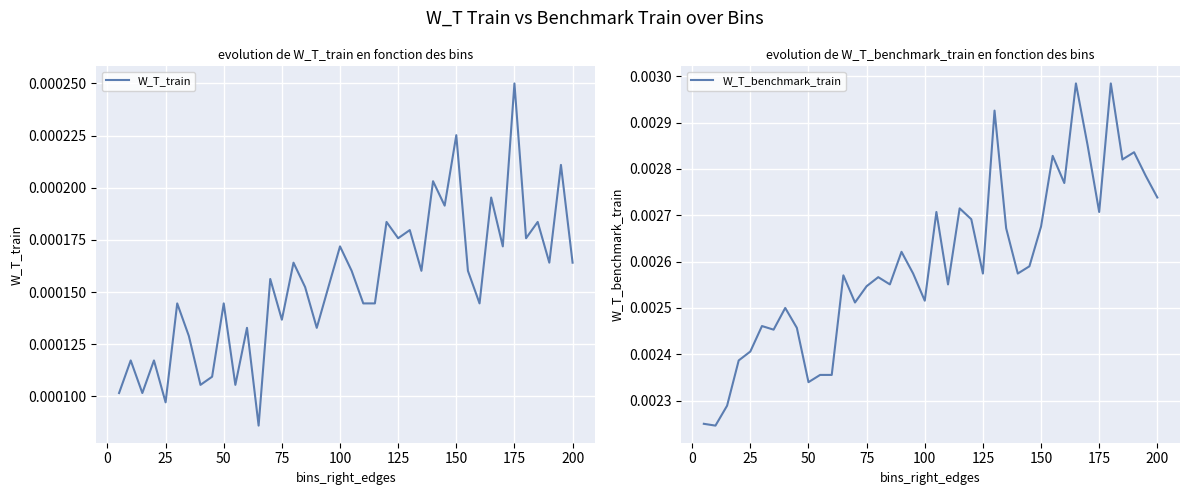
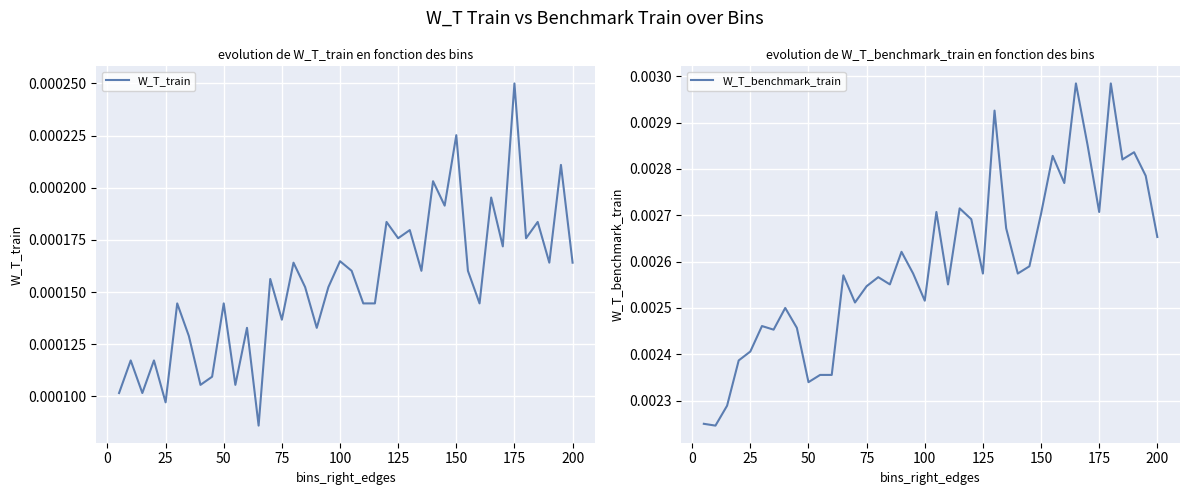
evolution de W_T_train en fonction des bins, 100: 0.000172 -> 0.000165
evolution de W_T_benchmark_train en fonction des bins, 150: 0.00268 -> 0.00270
evolution de W_T_benchmark_train en fonction des bins, 200: 0.00274 -> 0.00265
